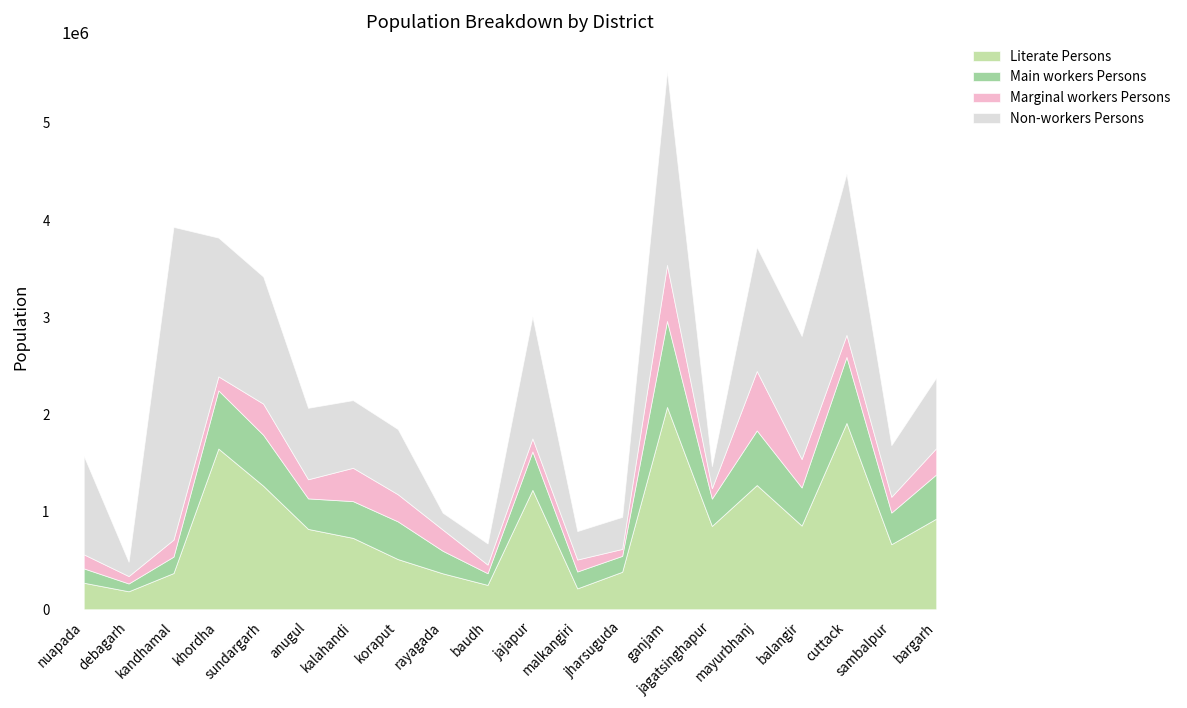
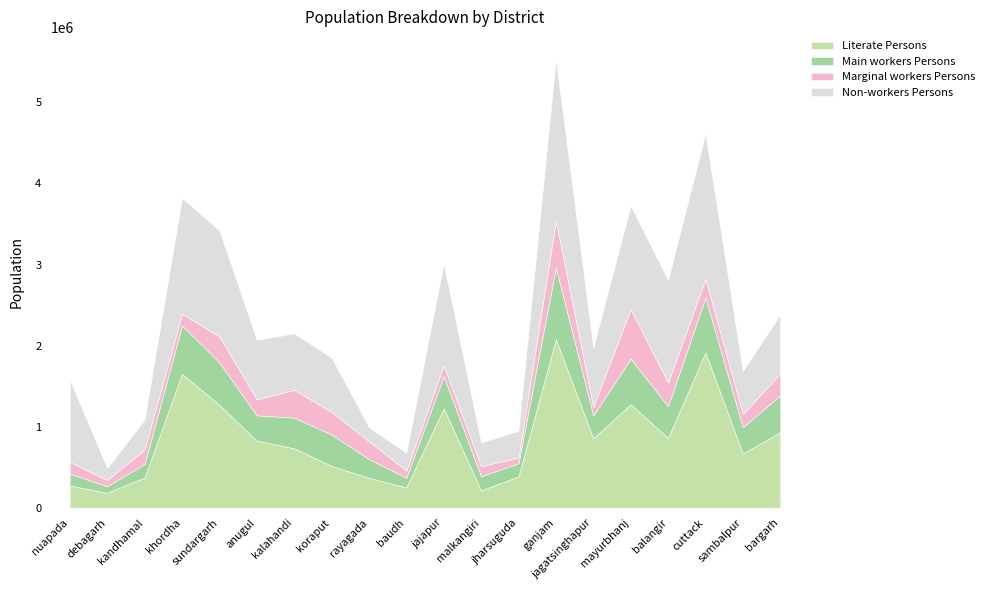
Non-workers Persons, kandhamal: 3200000 -> 400000
Non-workers Persons, jagatsinghapur: 200000 -> 700000
Non-workers Persons, cuttack: 1700000 -> 1800000
